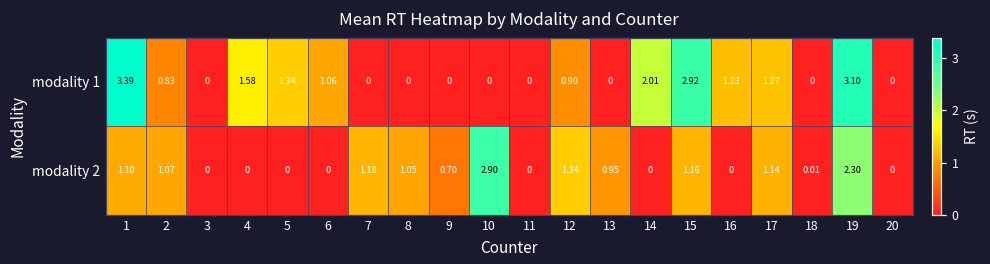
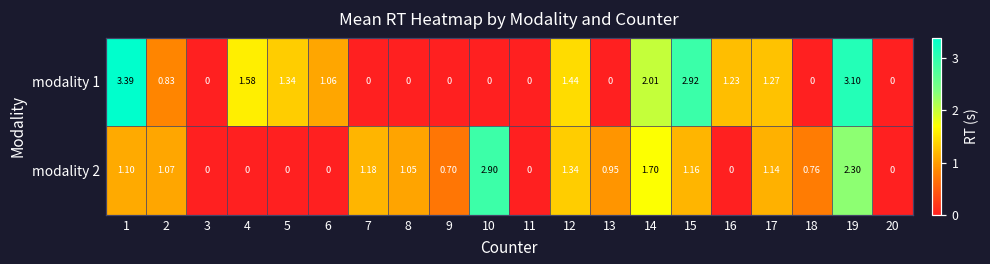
modality 1, 12: 0.90 -> 1.44
modality 2, 14: 0 -> 1.70
modality 2, 18: 0.01 -> 0.76
